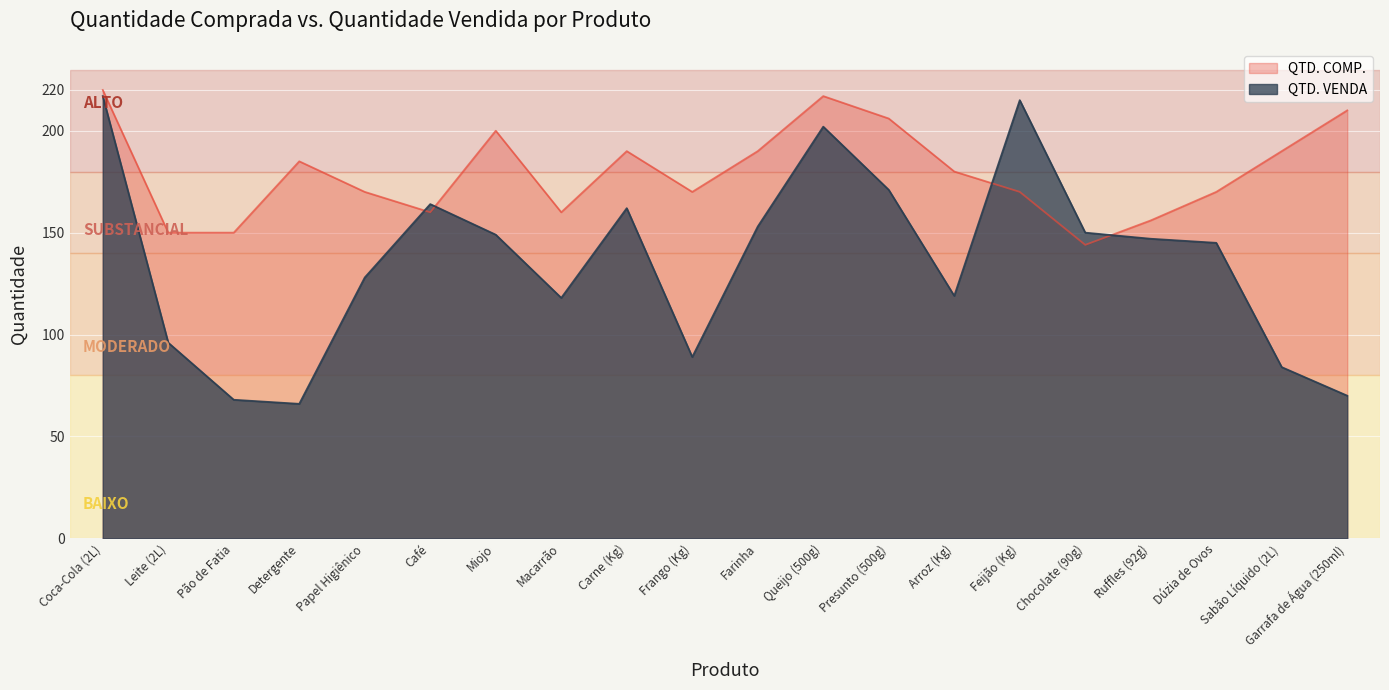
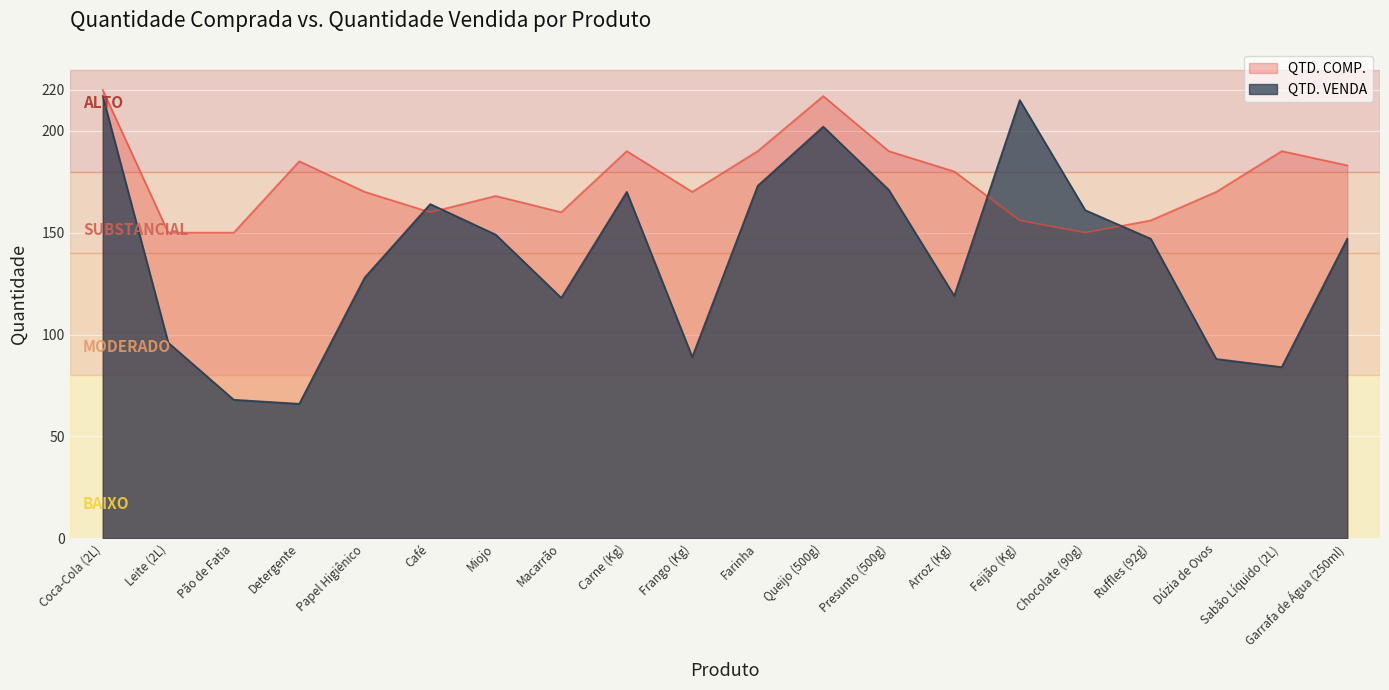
QTD. COMP., Miojo: 200 -> 168
QTD. VENDA, Carne (Kg): 162 -> 170
QTD. VENDA, Farinha: 153 -> 173
QTD. COMP., Presunto (500g): 206 -> 190
QTD. COMP., Feijão (Kg): 170 -> 156
QTD. COMP., Chocolate (90g): 144 -> 150
QTD. VENDA, Chocolate (90g): 150 -> 161
QTD. VENDA, Dúzia de Ovos: 145 -> 88
QTD. COMP., Garrafa de Água (250ml): 210 -> 183
QTD. VENDA, Garrafa de Água (250ml): 70 -> 147
